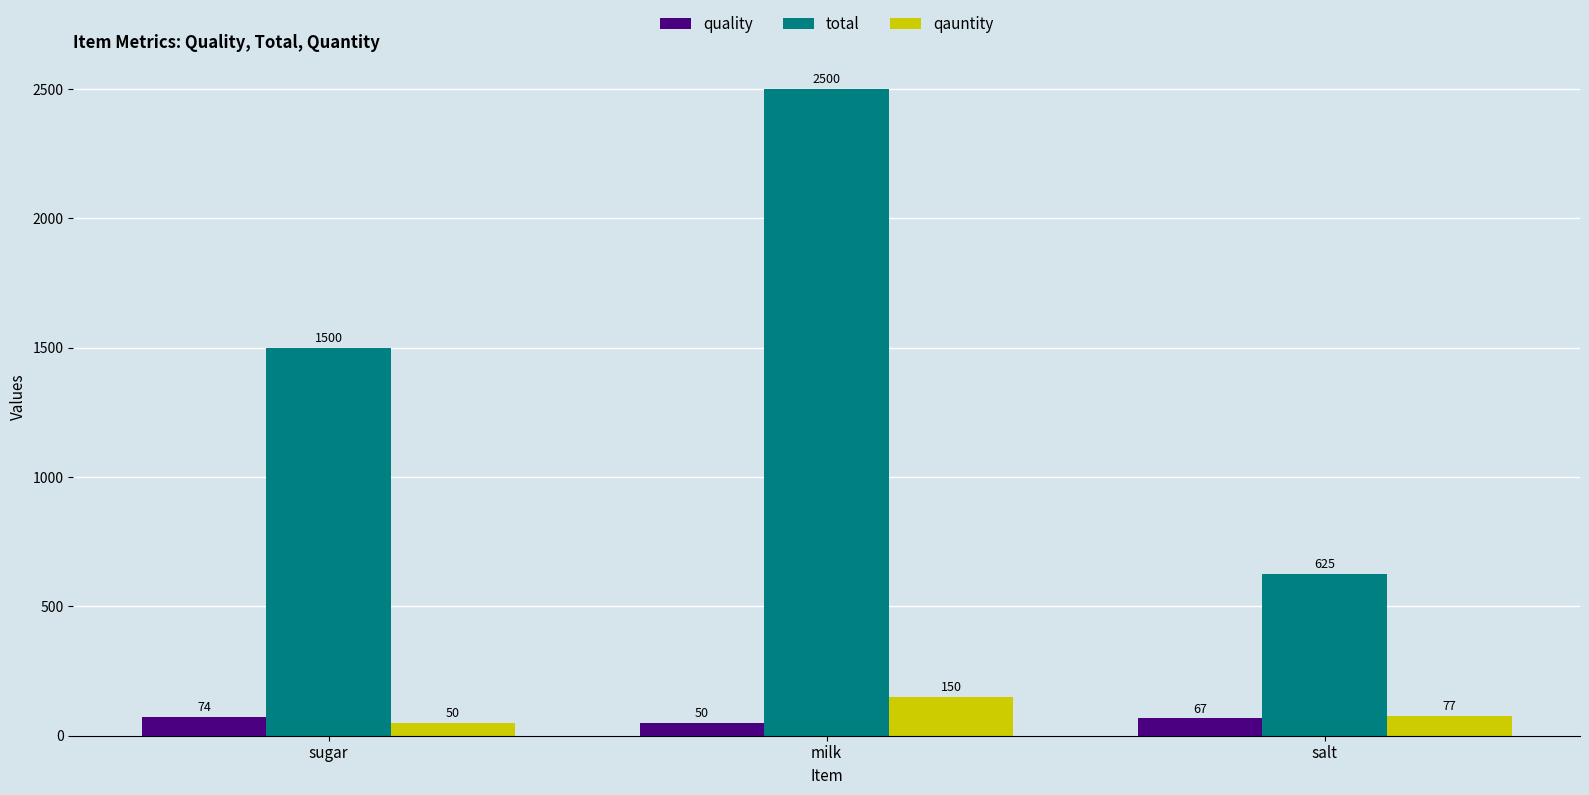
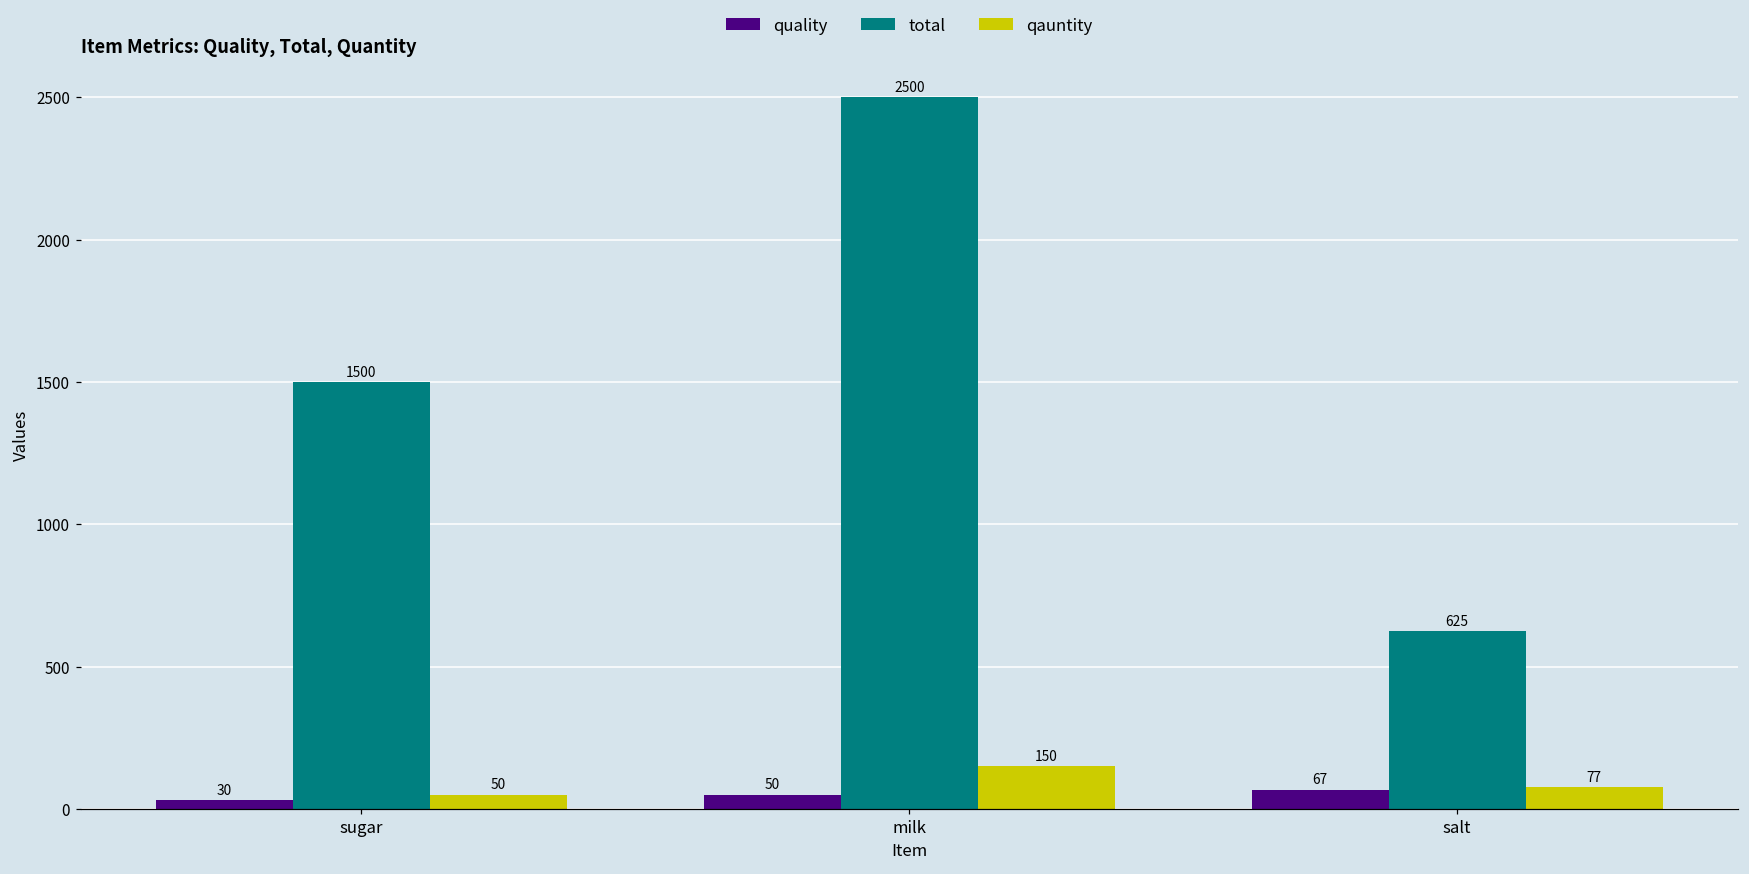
quality, sugar: 74 -> 30
